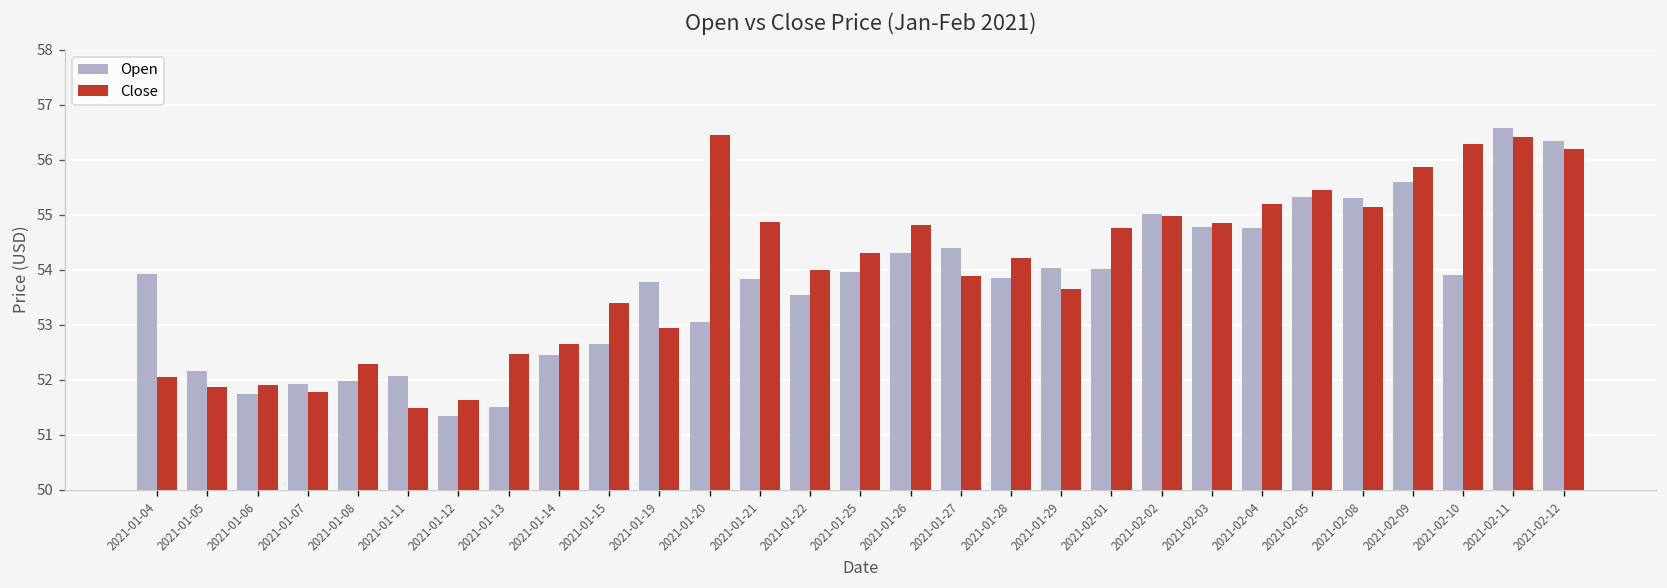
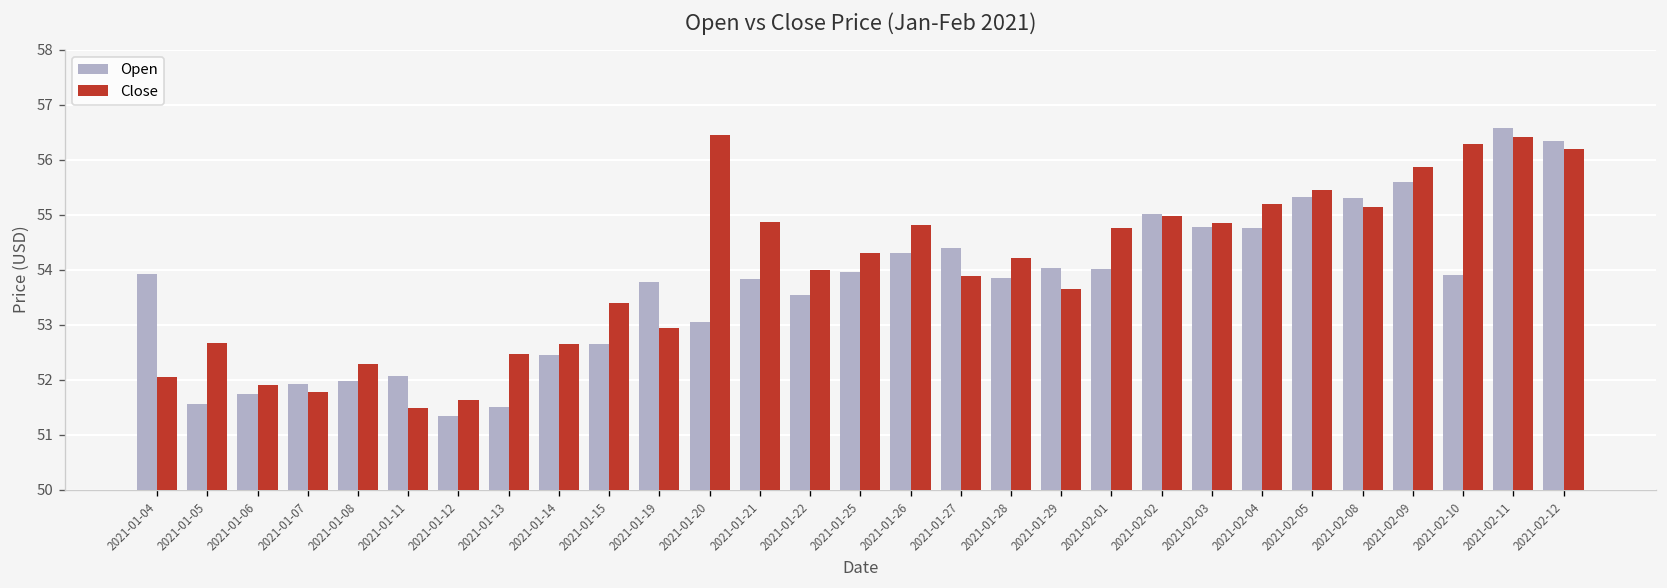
Open, 2021-01-05: 52.2 -> 51.6
Close, 2021-01-05: 51.9 -> 52.7
